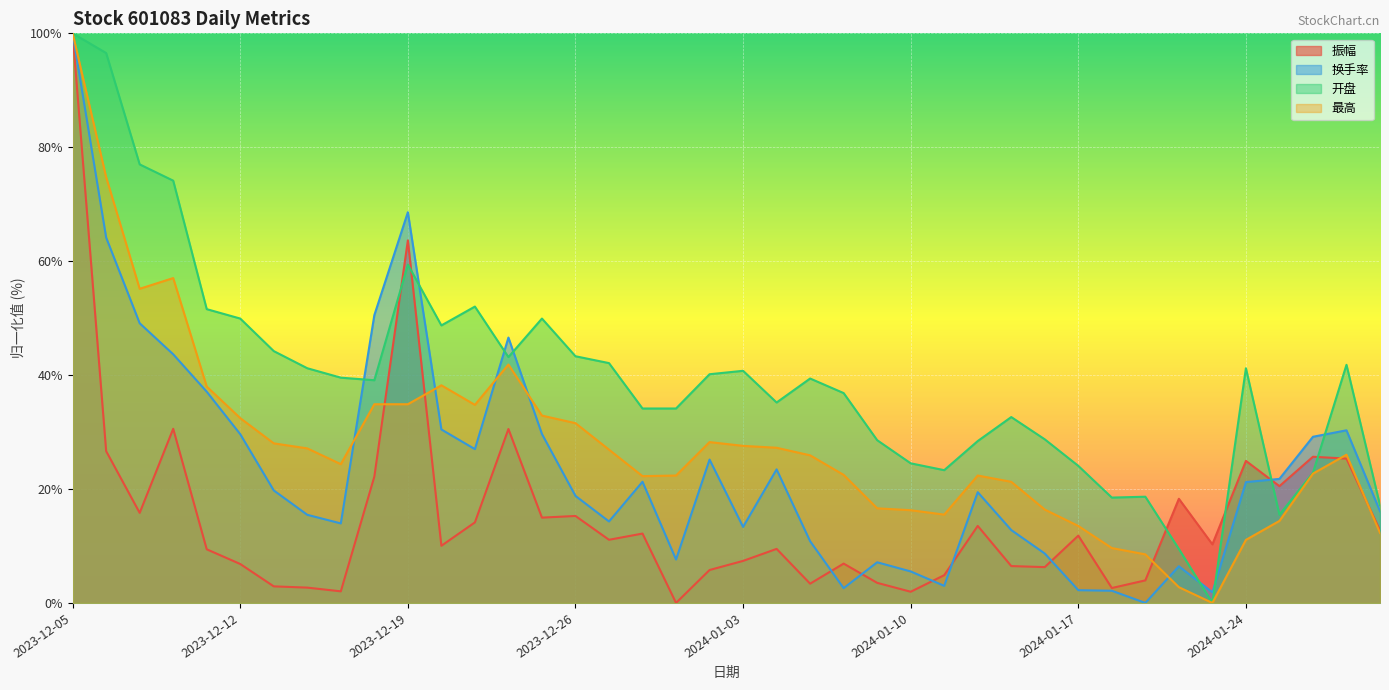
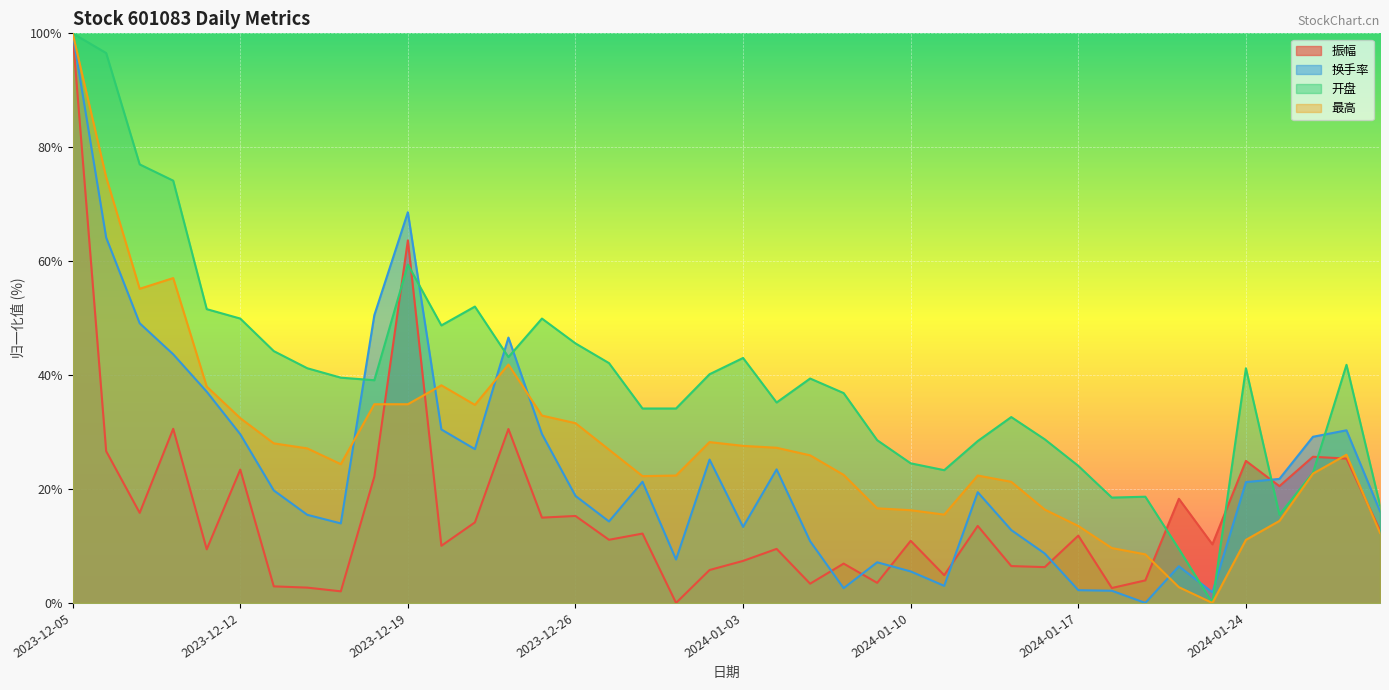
振幅, 2023-12-12: 7% -> 23%
开盘, 2023-12-26: 43% -> 46%
开盘, 2024-01-03: 41% -> 43%
振幅, 2024-01-10: 2% -> 11%
